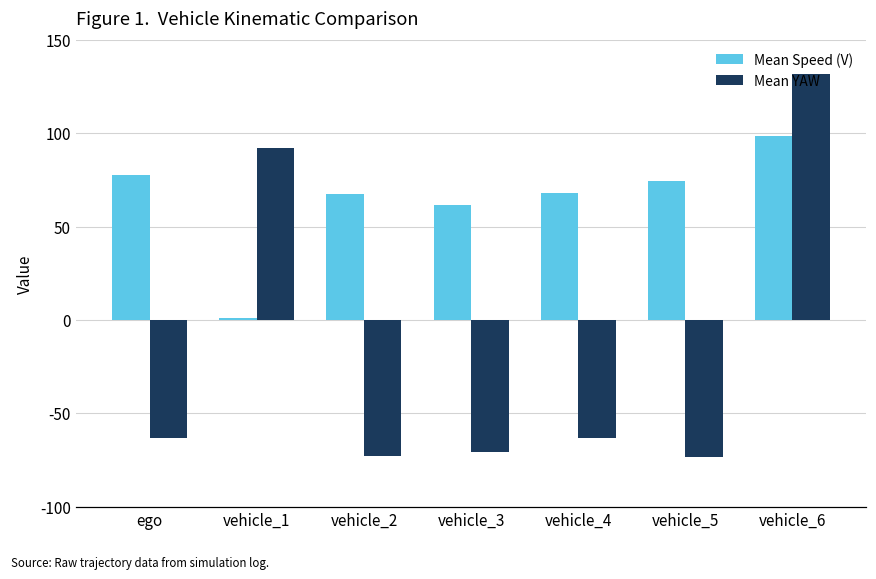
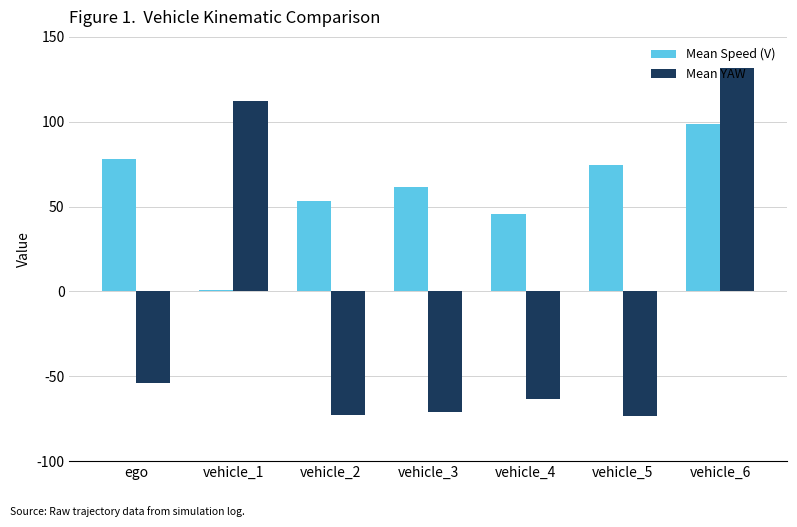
Mean YAW, ego: -63 -> -54
Mean YAW, vehicle_1: 92 -> 112
Mean Speed (V), vehicle_2: 67 -> 53
Mean Speed (V), vehicle_4: 68 -> 46
